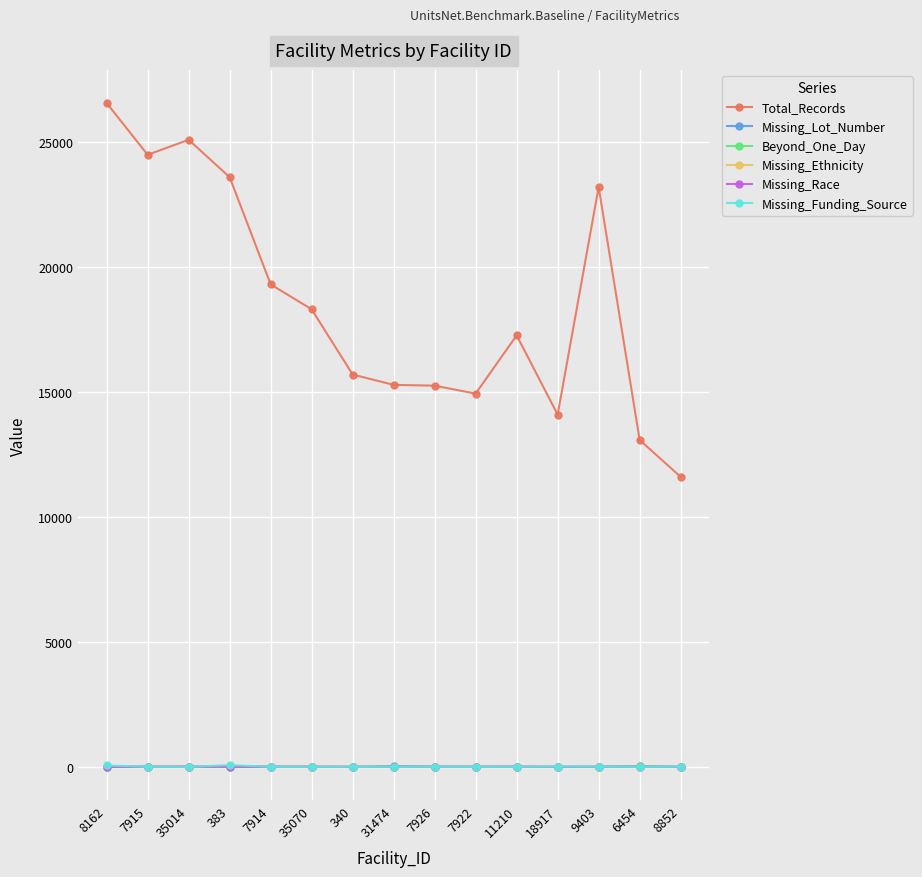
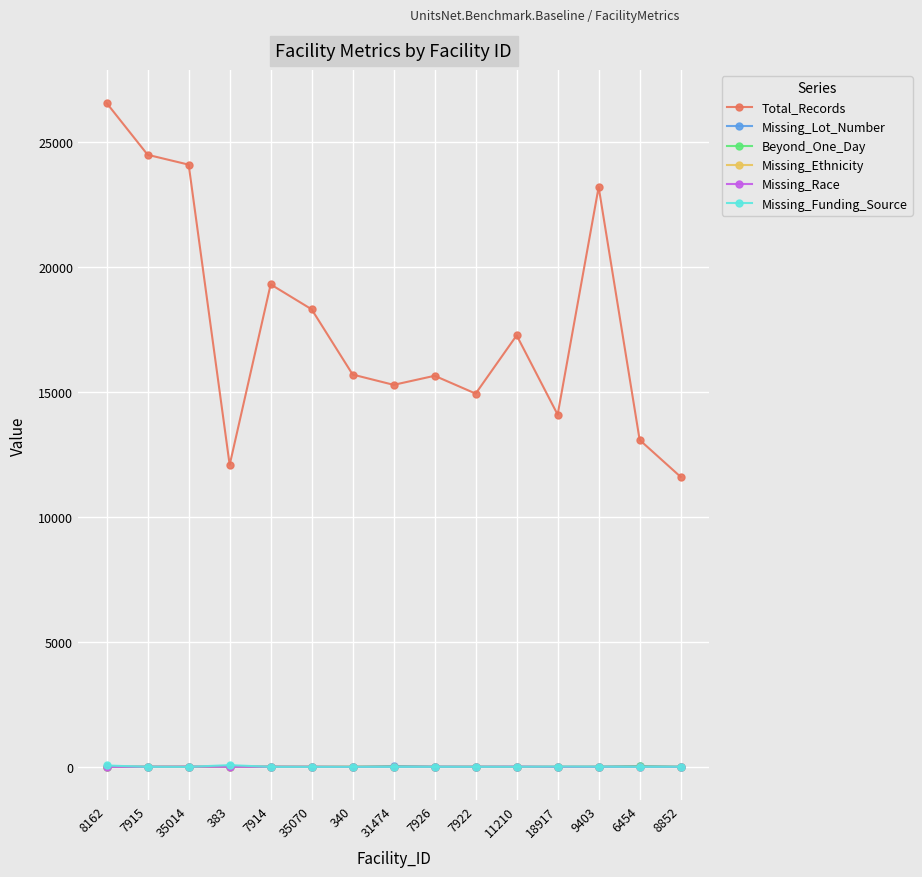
Total_Records, 35014: 25100 -> 24100
Total_Records, 383: 23600 -> 12100
Total_Records, 7926: 15200 -> 15600
